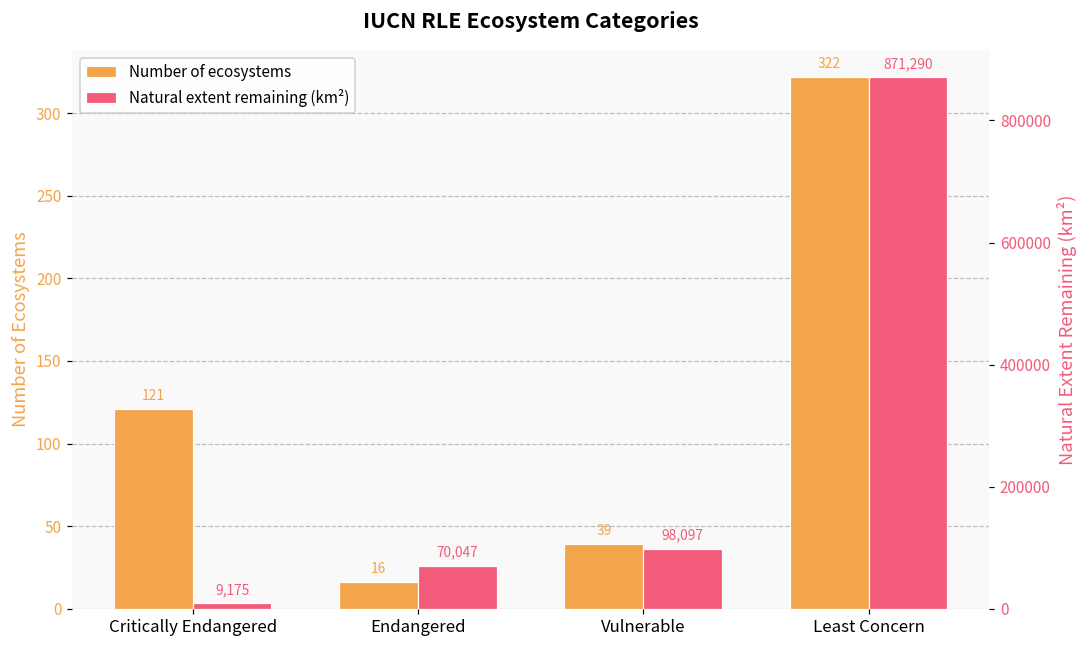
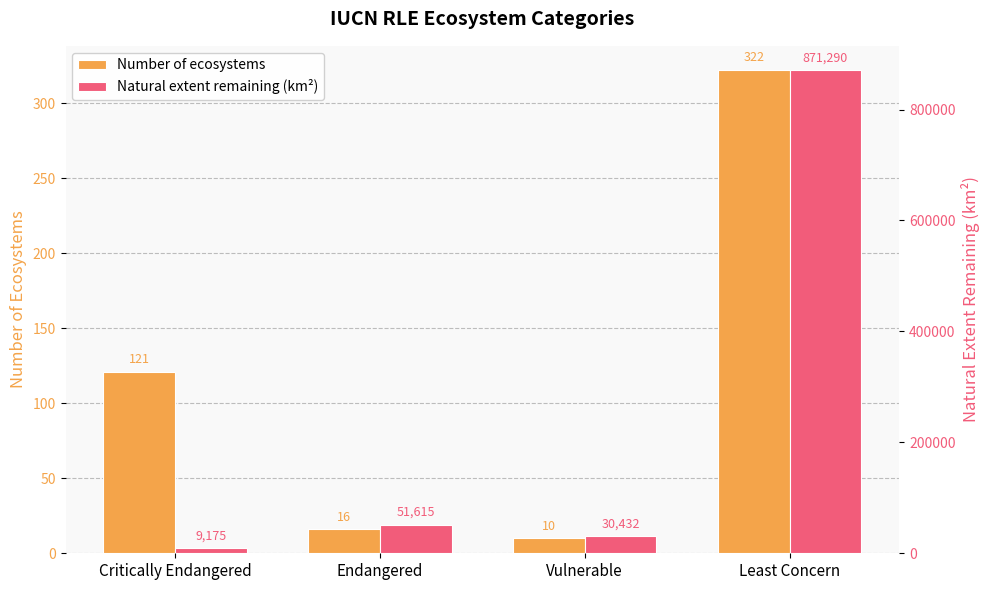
Number of ecosystems, Vulnerable: 39 -> 10
Natural extent remaining (km²), Endangered: 70,047 -> 51,615
Natural extent remaining (km²), Vulnerable: 98,097 -> 30,432
